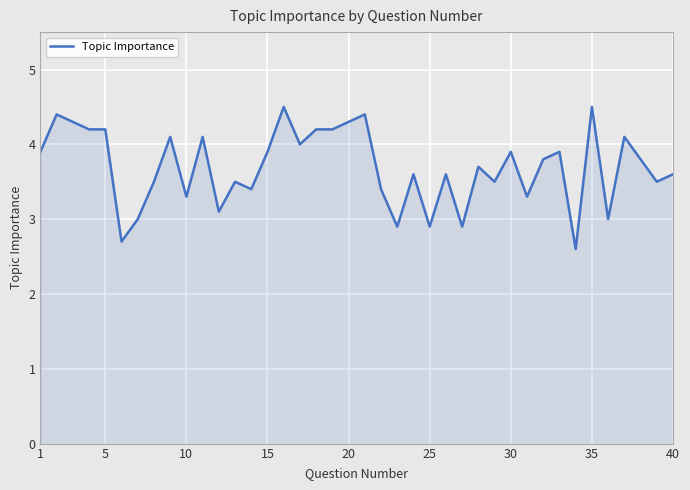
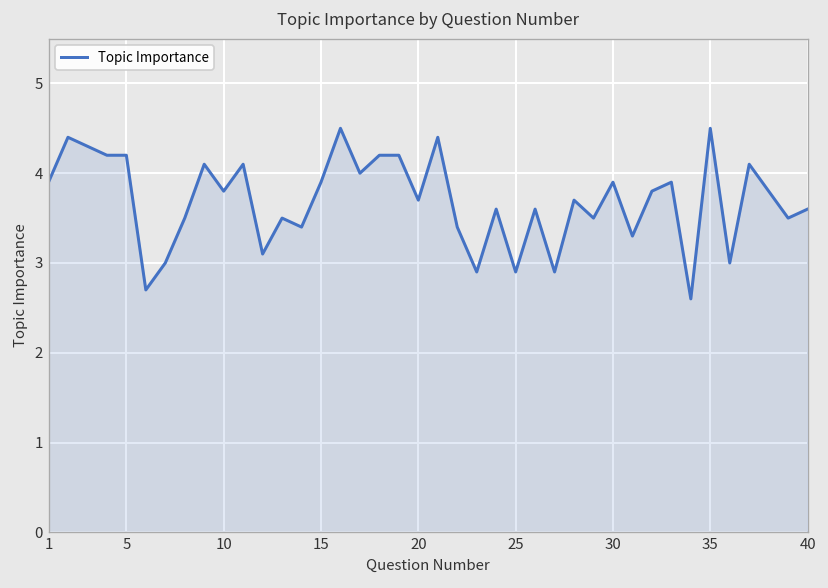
10: 3.3 -> 3.8
20: 4.3 -> 3.7
